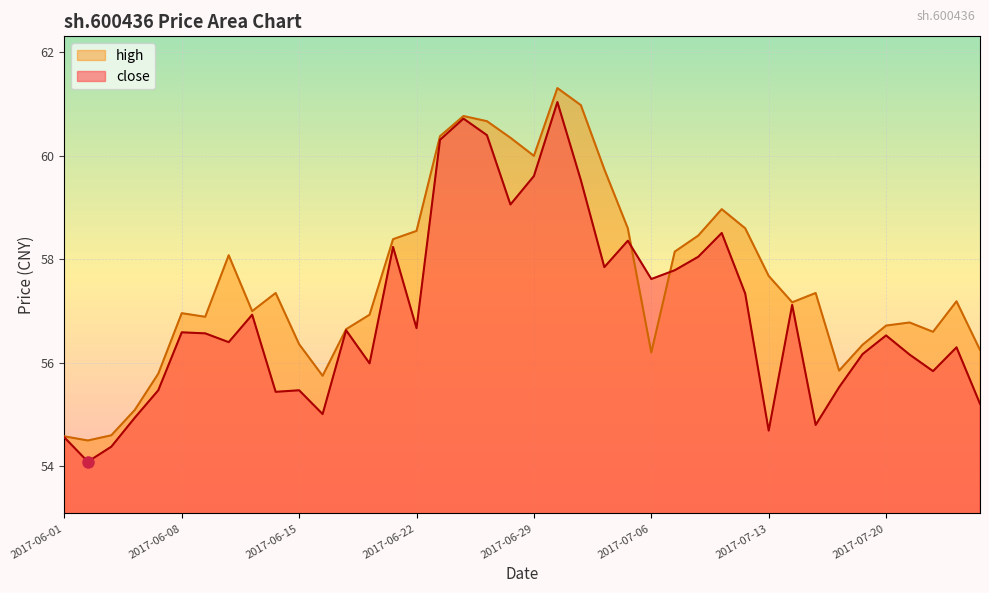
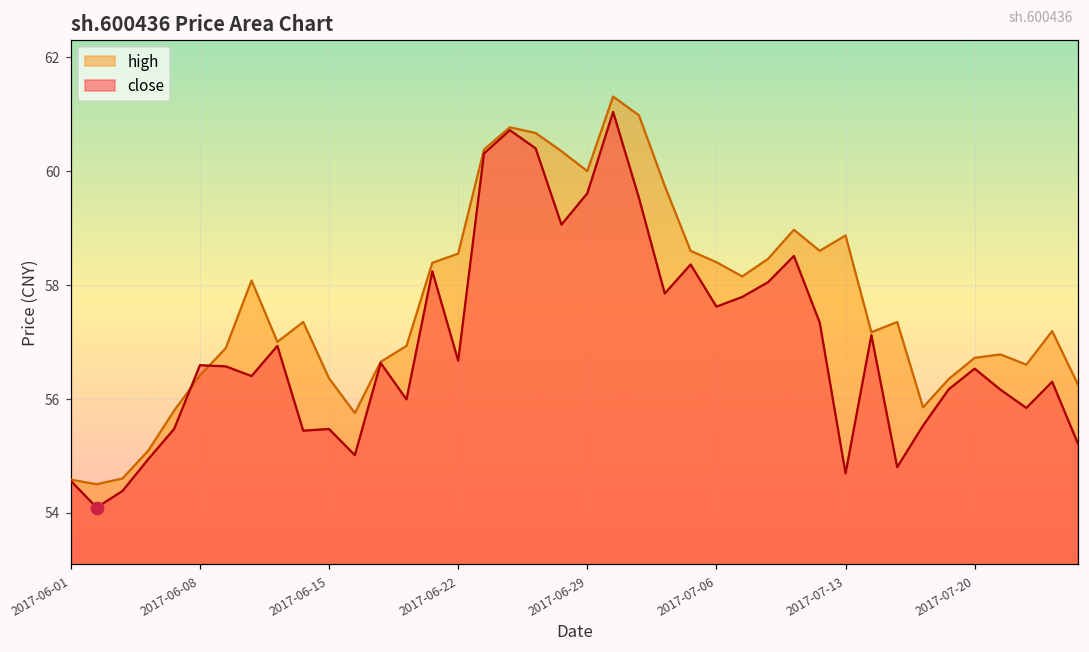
high, 2017-06-08: 57.0 -> 56.4
high, 2017-07-06: 56.2 -> 58.4
high, 2017-07-13: 57.7 -> 58.9
